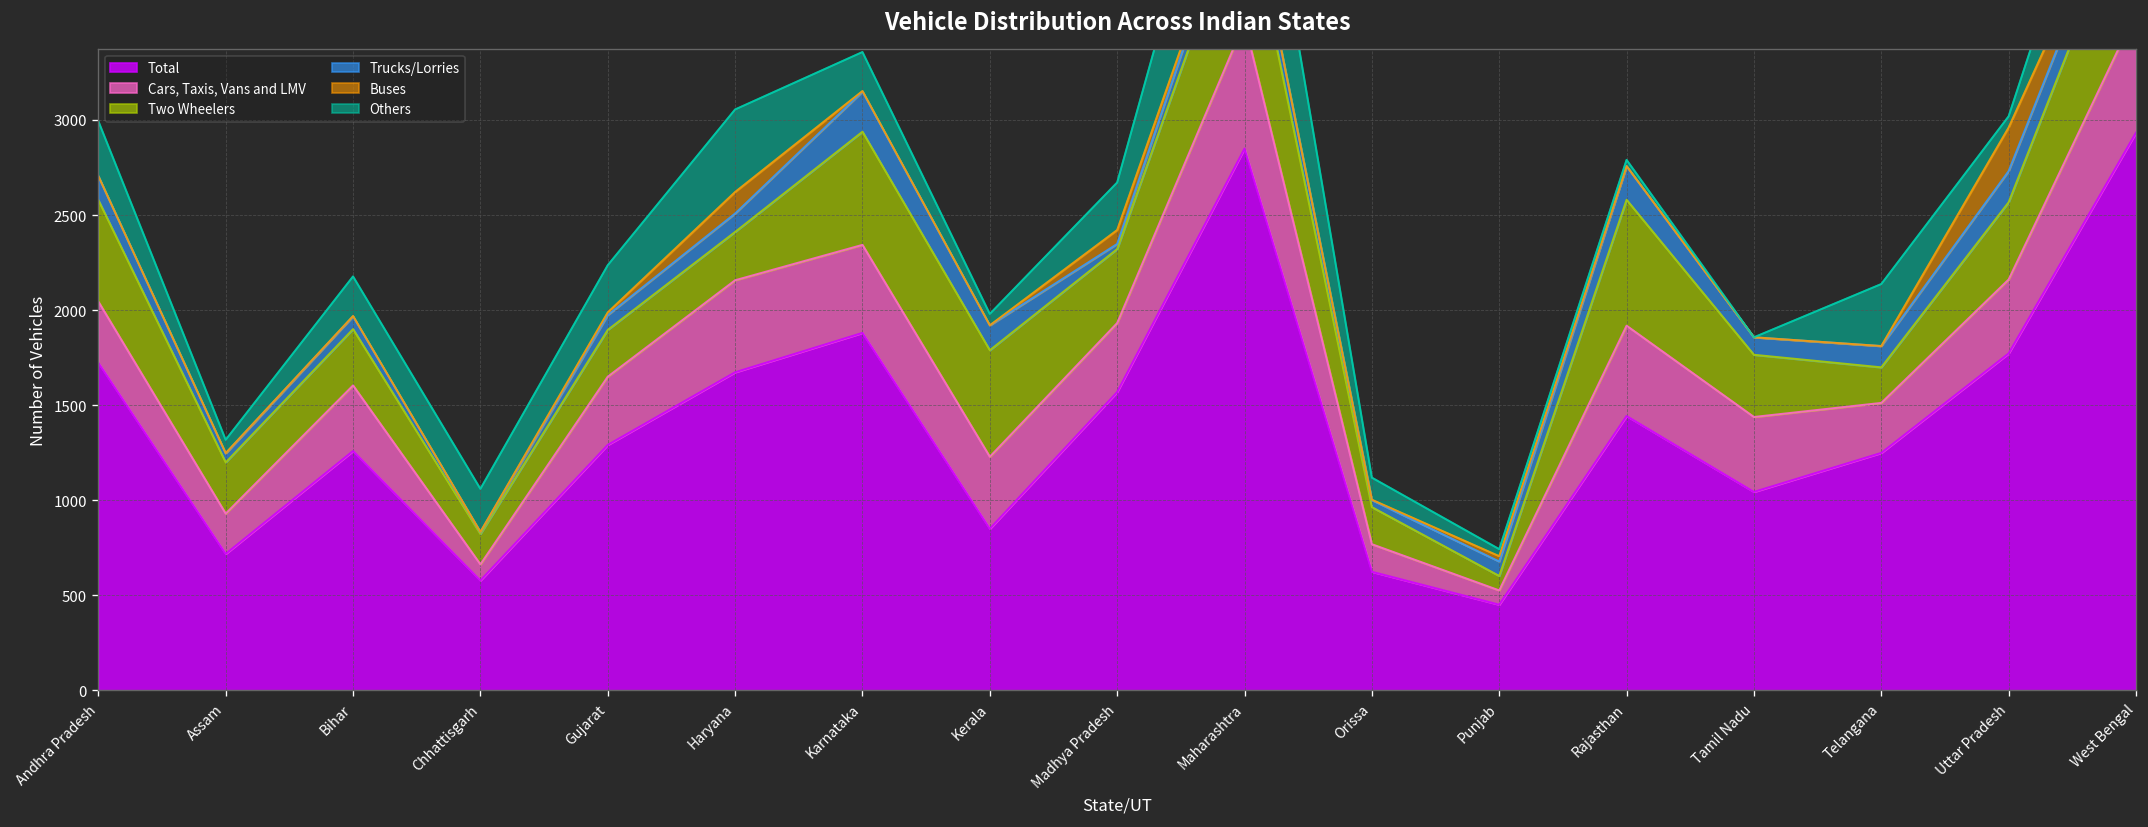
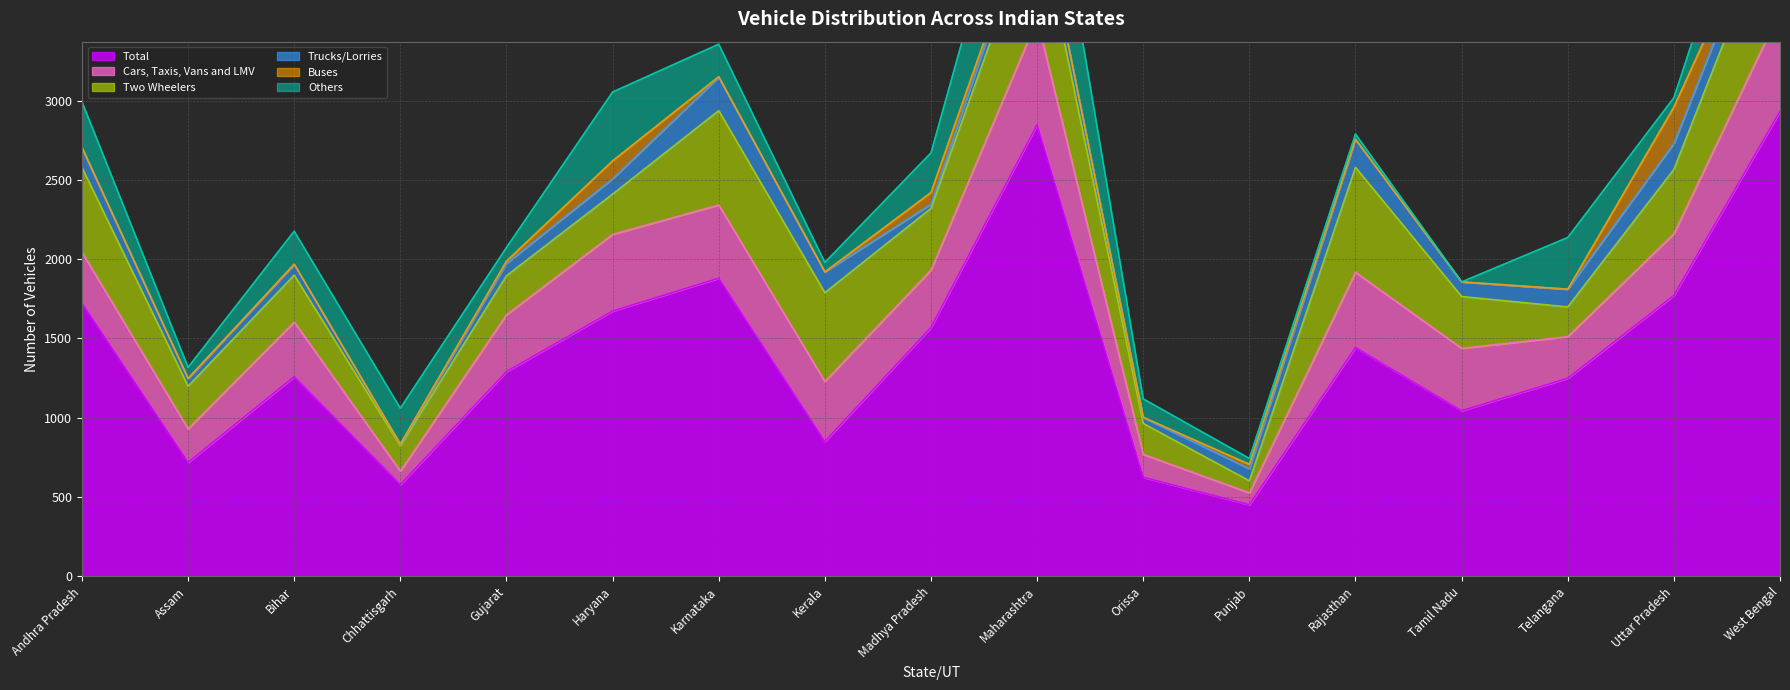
Others, Gujarat: 250 -> 90
